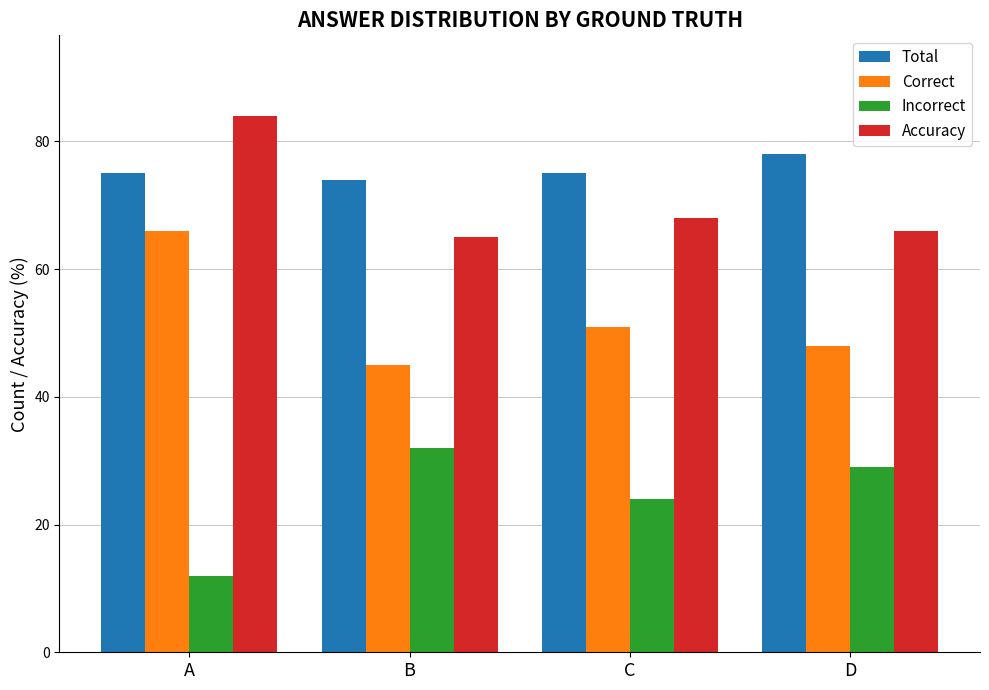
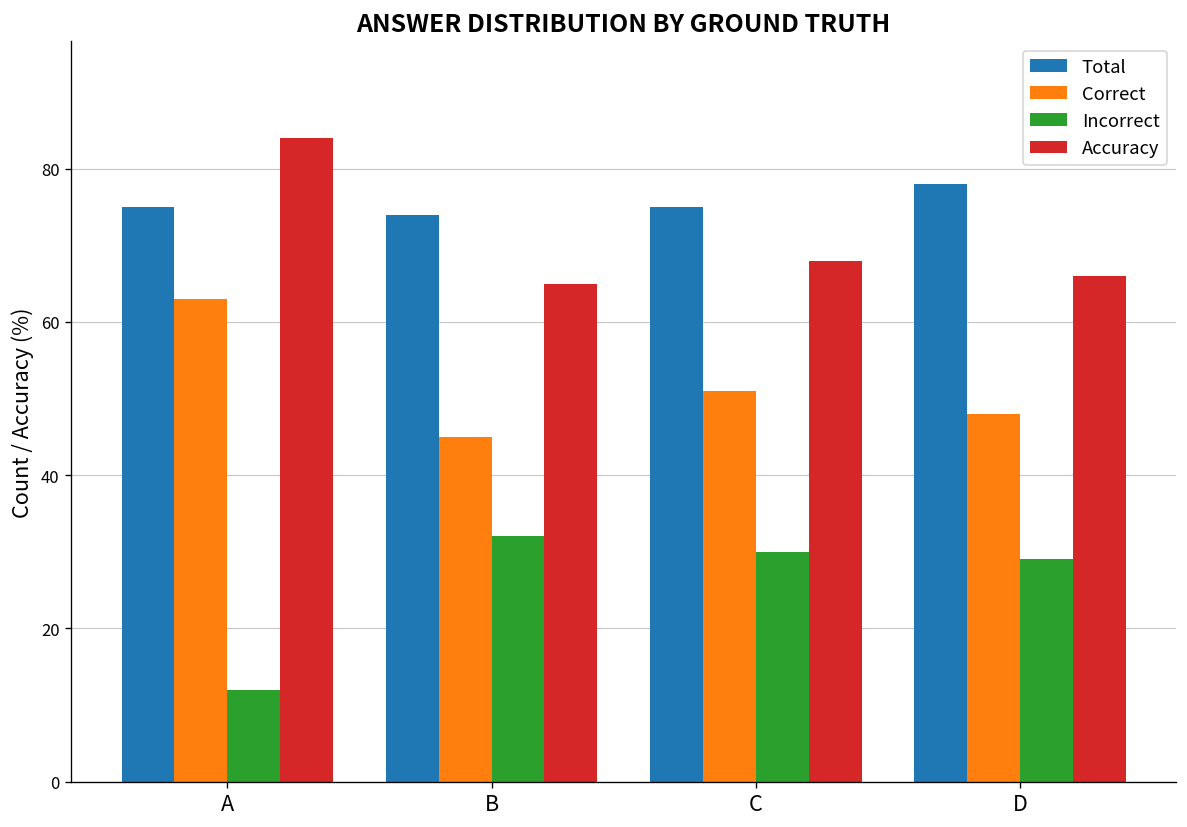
Correct, A: 66 -> 63
Incorrect, C: 24 -> 30
